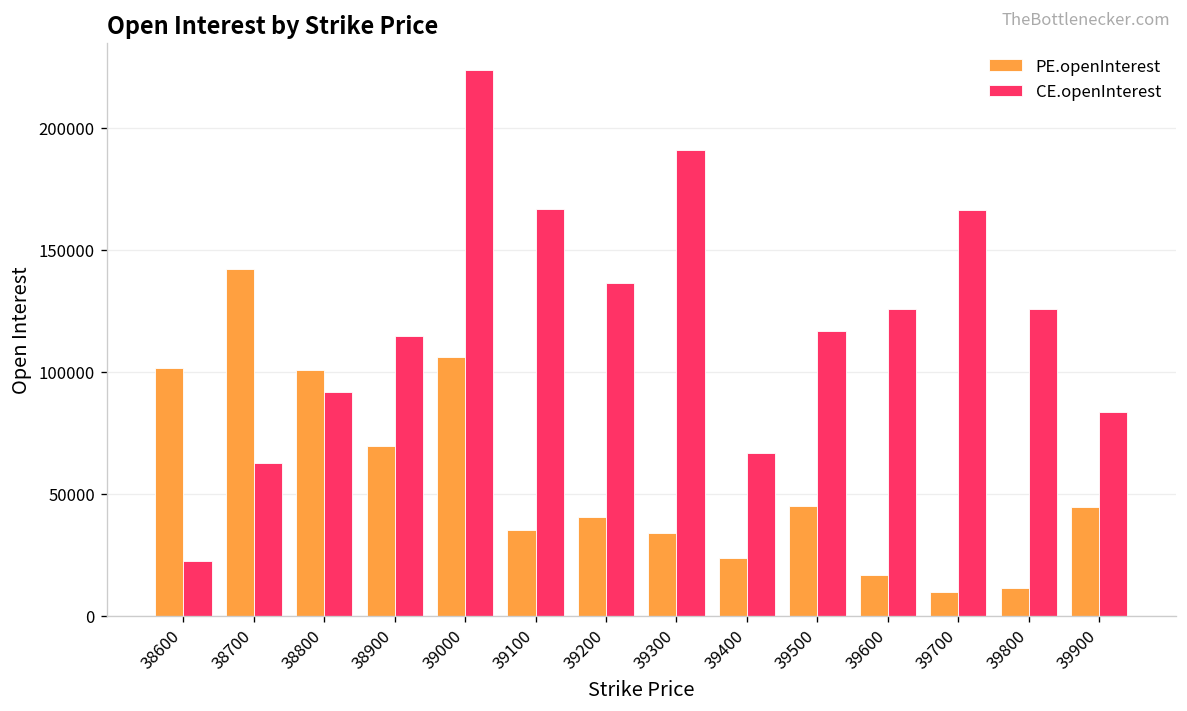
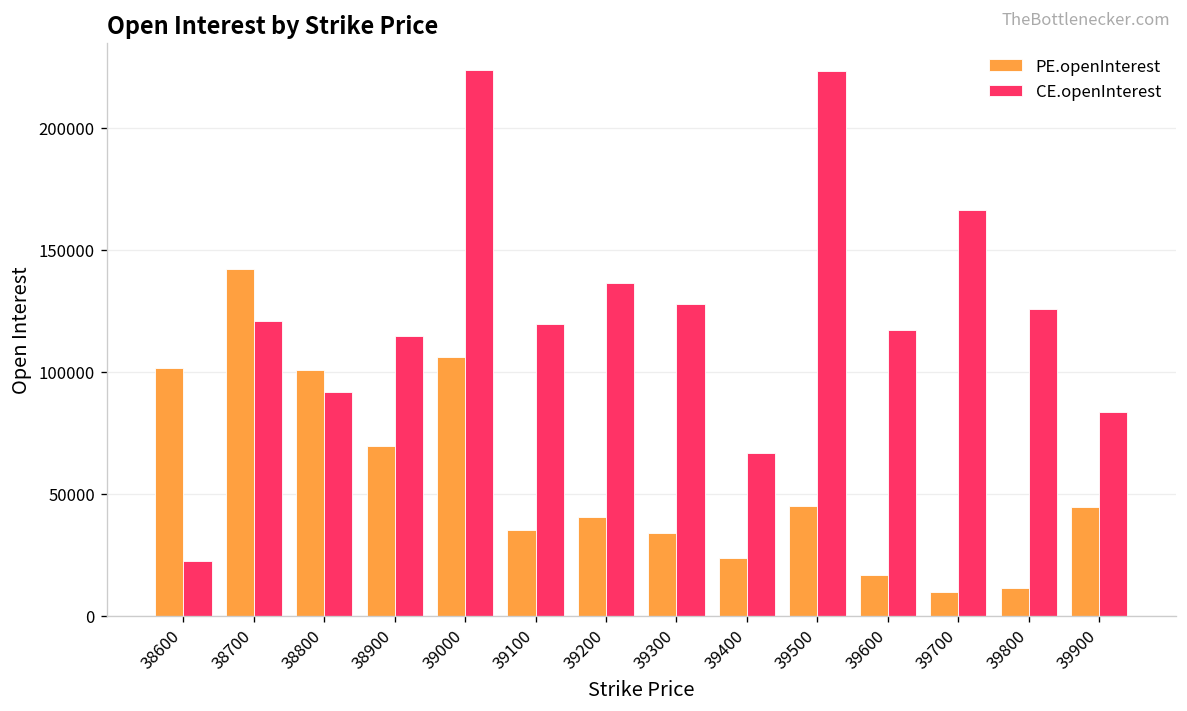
CE.openInterest, 38700: 62000 -> 121000
CE.openInterest, 39100: 167000 -> 120000
CE.openInterest, 39300: 191000 -> 128000
CE.openInterest, 39500: 117000 -> 223000
CE.openInterest, 39600: 126000 -> 117000
